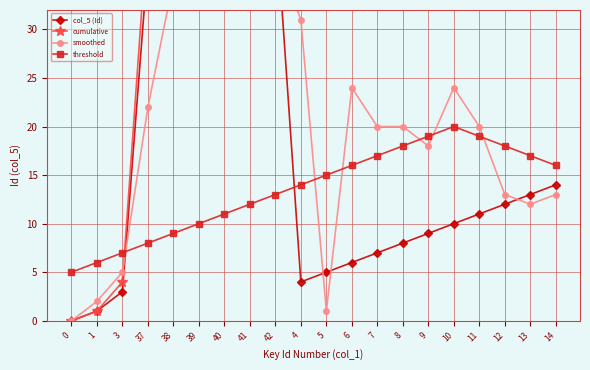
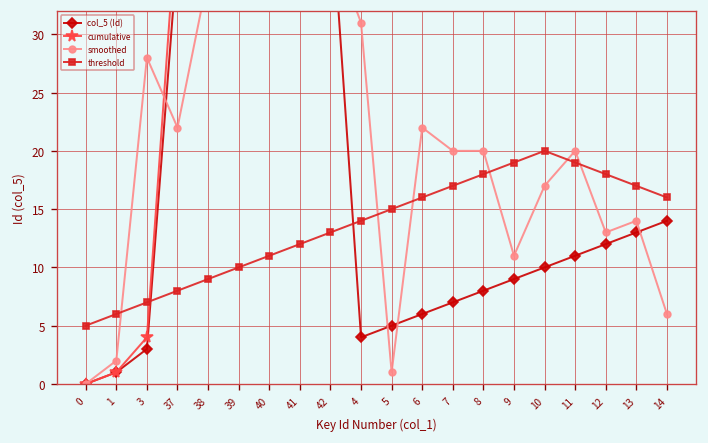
smoothed, 3: 5 -> 28
smoothed, 6: 24 -> 22
smoothed, 9: 18 -> 11
smoothed, 10: 24 -> 17
smoothed, 13: 12 -> 14
smoothed, 14: 13 -> 6
